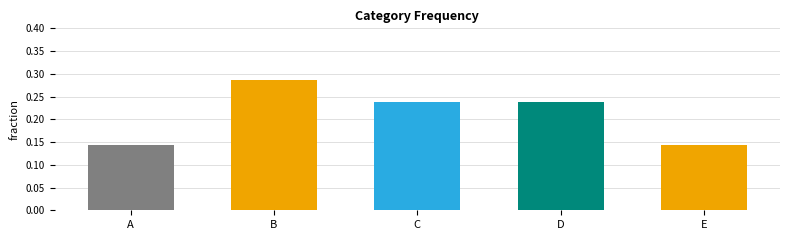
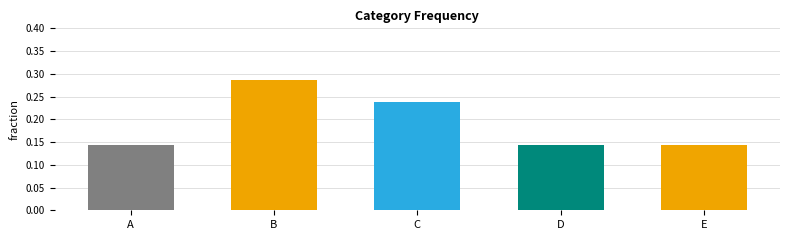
D: 0.24 -> 0.14
